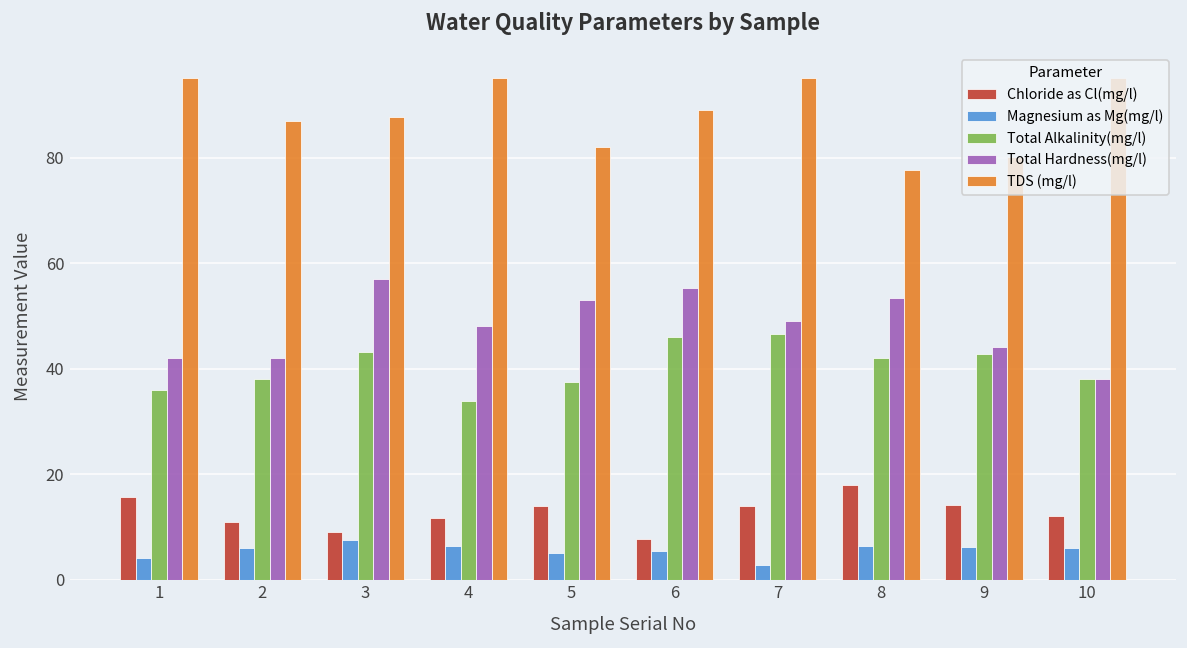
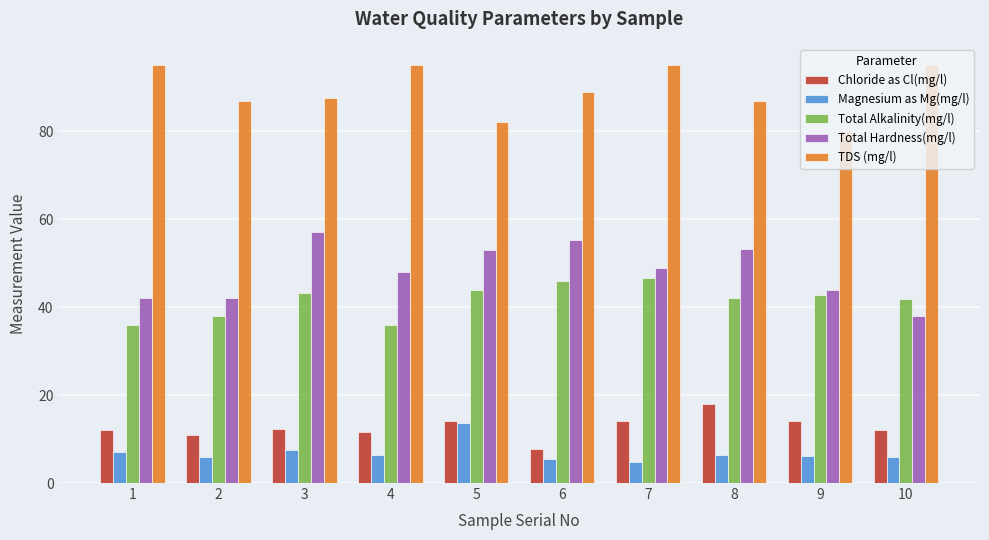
Chloride as Cl(mg/l), 1: 16 -> 12
Magnesium as Mg(mg/l), 1: 4 -> 7
Chloride as Cl(mg/l), 3: 9 -> 12
Total Alkalinity(mg/l), 4: 34 -> 36
Magnesium as Mg(mg/l), 5: 5 -> 14
Total Alkalinity(mg/l), 5: 37 -> 44
Magnesium as Mg(mg/l), 7: 3 -> 5
TDS (mg/l), 8: 78 -> 87
Total Alkalinity(mg/l), 10: 38 -> 42
